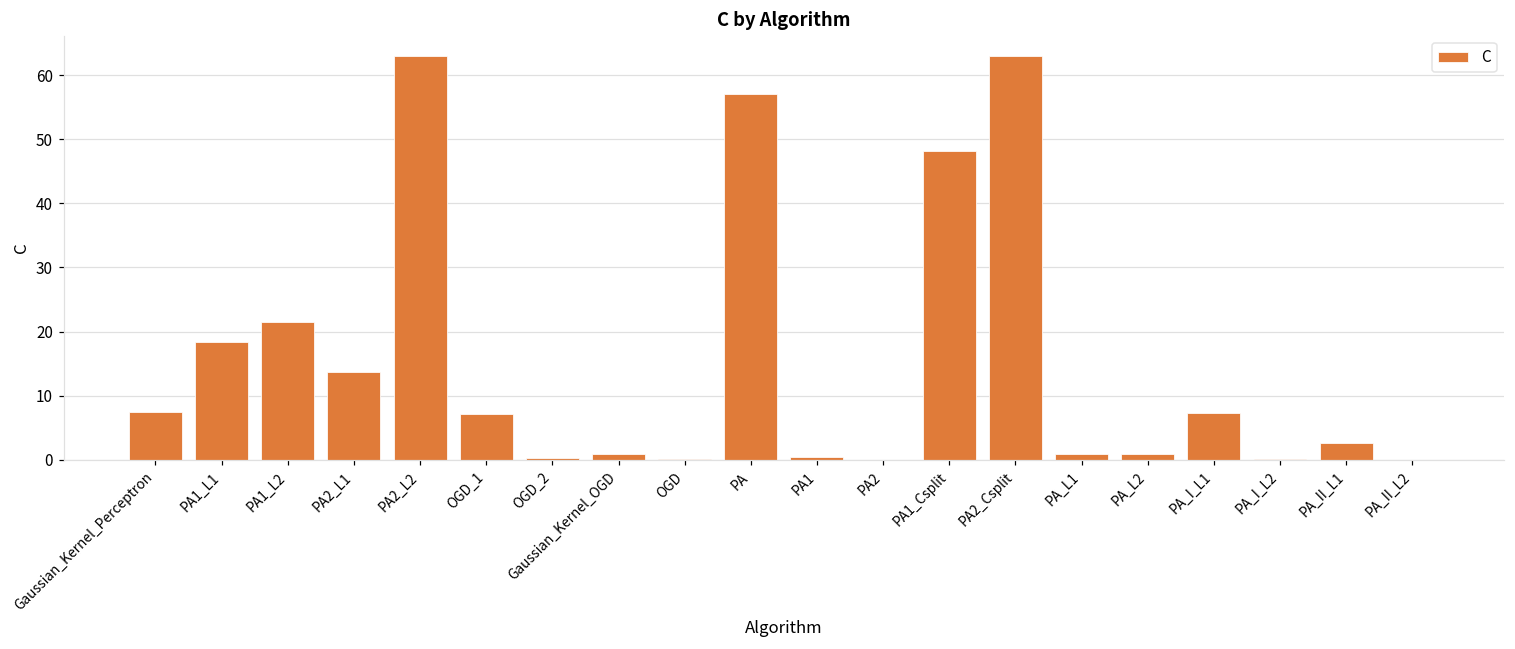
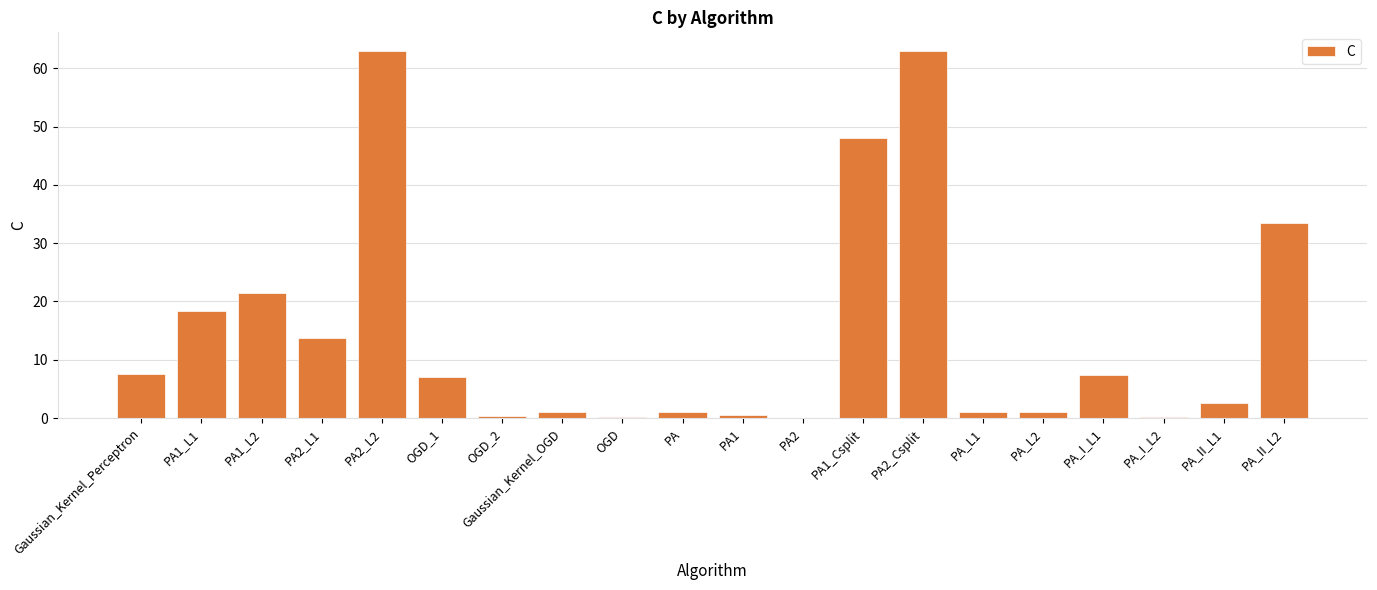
PA: 57 -> 1
PA_II_L2: 0 -> 33
